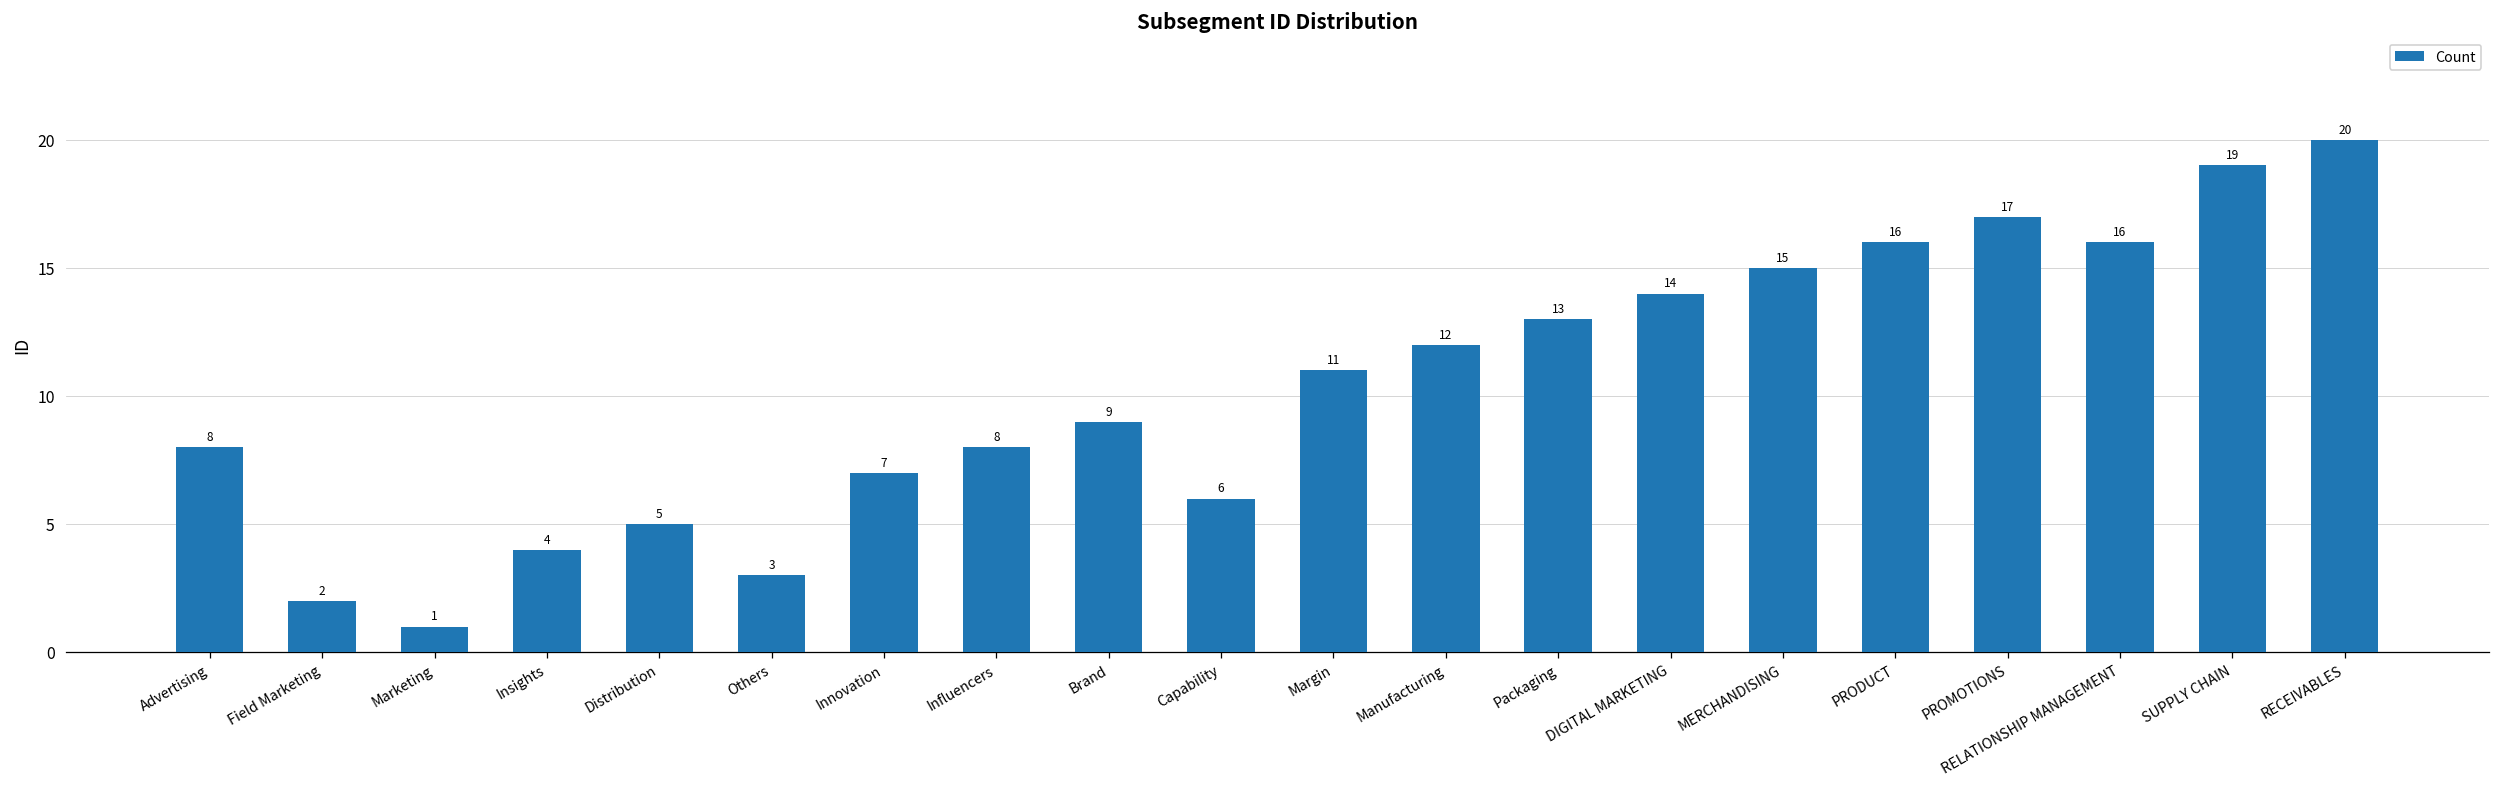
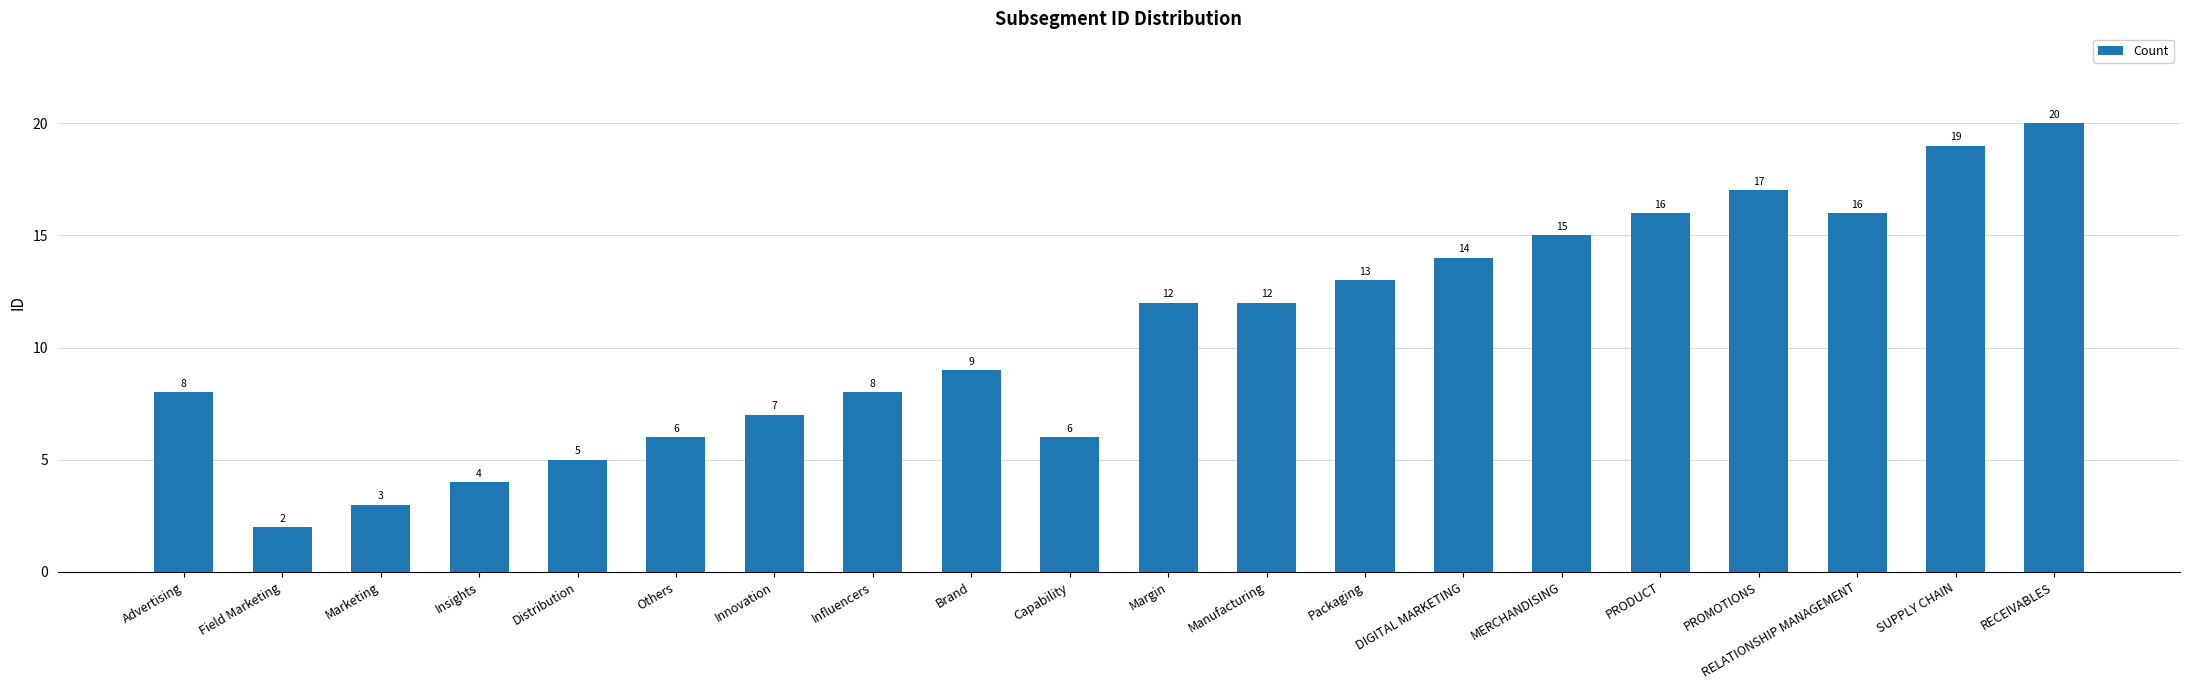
Marketing: 1 -> 3
Others: 3 -> 6
Margin: 11 -> 12
